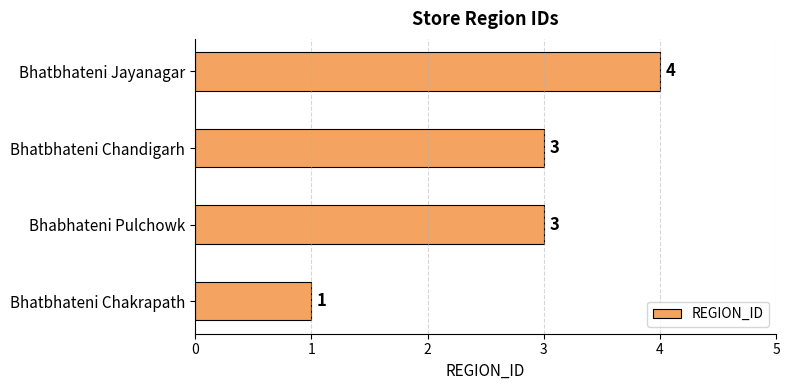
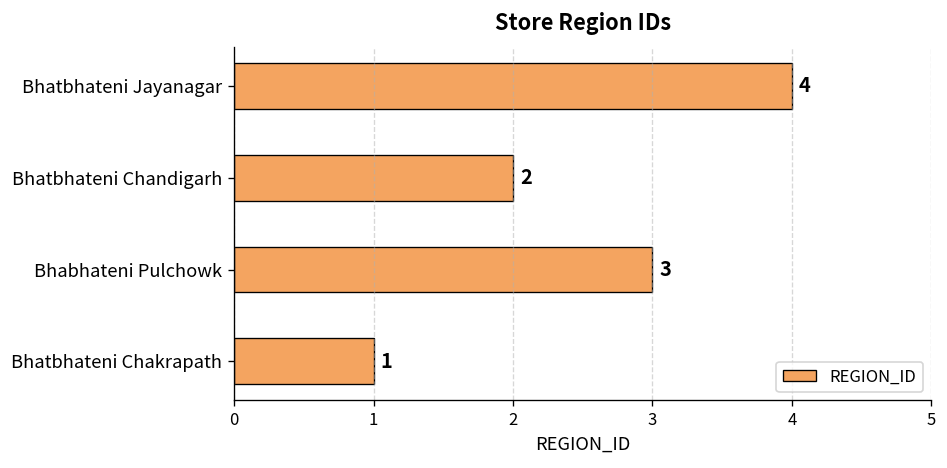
Bhatbhateni Chandigarh: 3 -> 2
